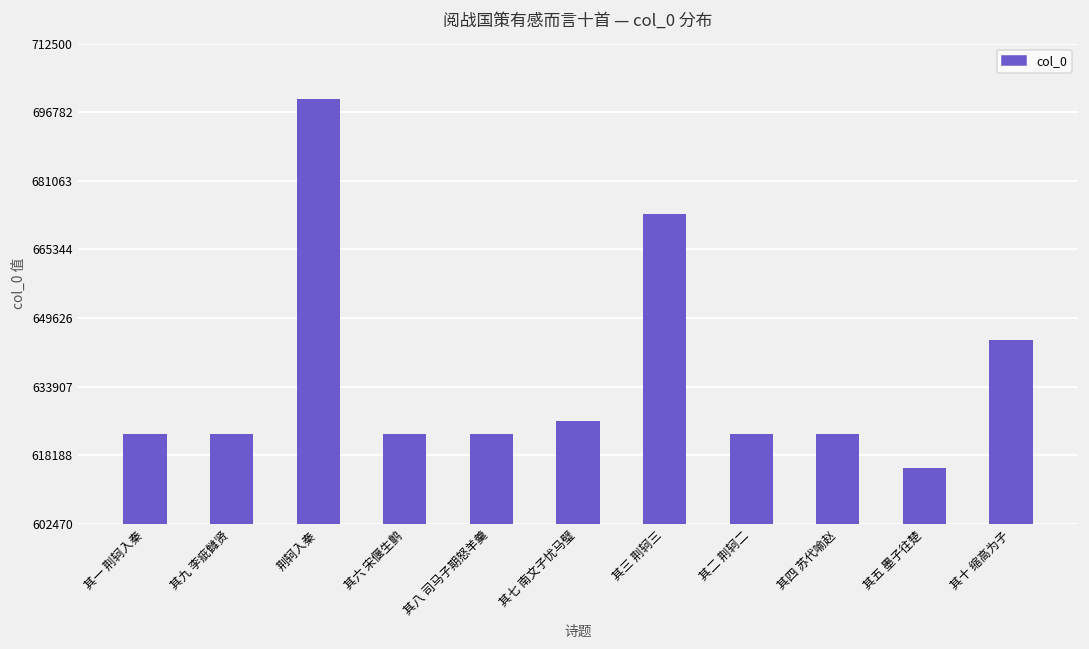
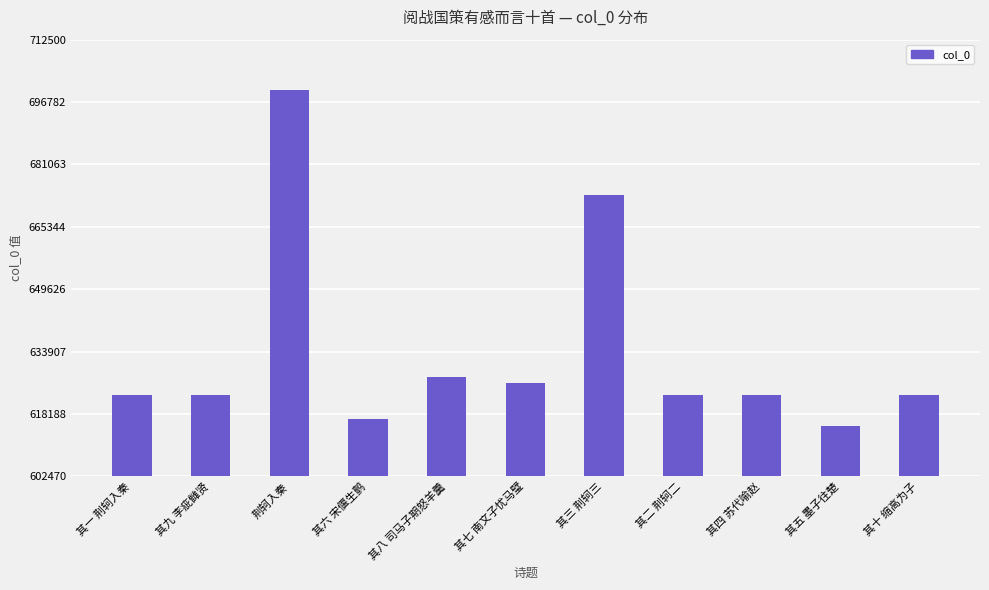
其六 宋偃生鹯: 623000 -> 617000
其八 司马子期怒羊羹: 623000 -> 628000
其十 缩高为子: 645000 -> 623000
